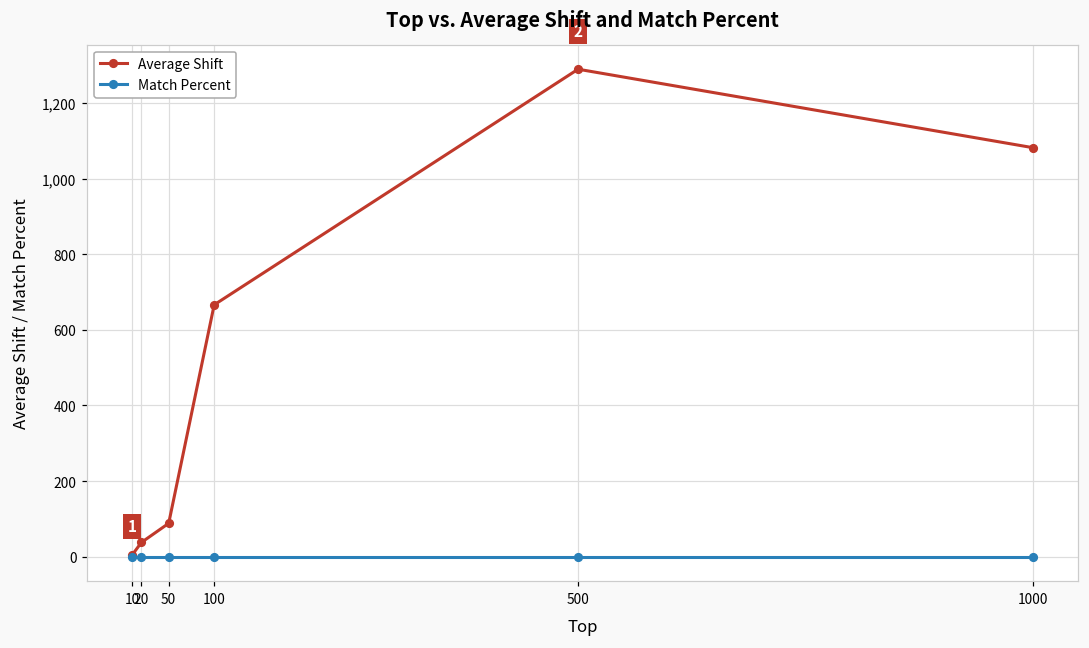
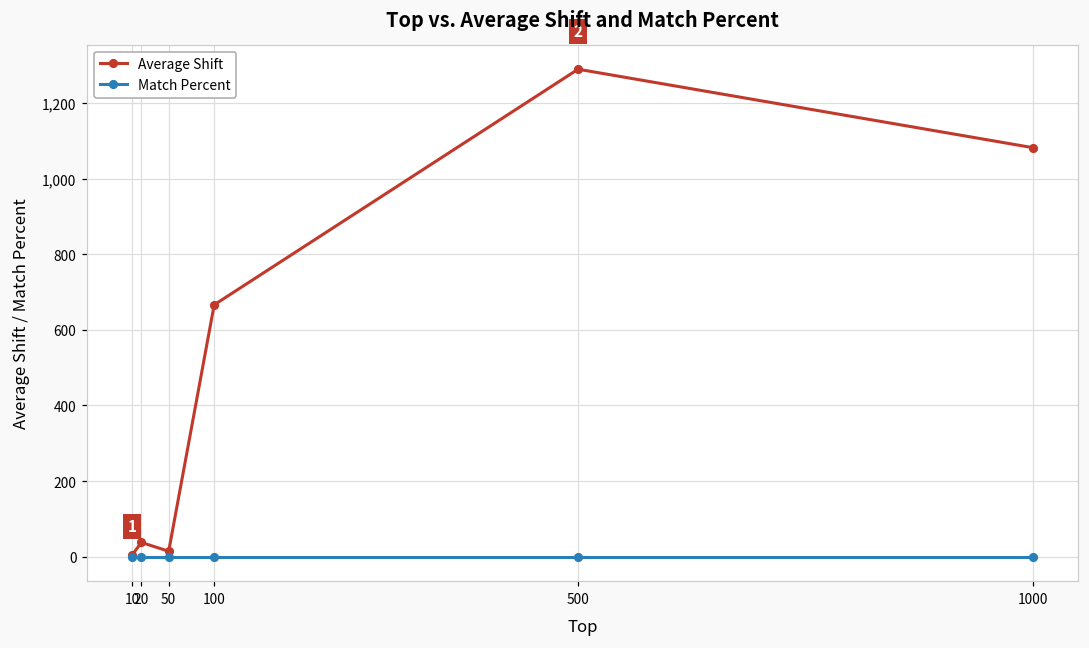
Average Shift, 50: 90 -> 10
